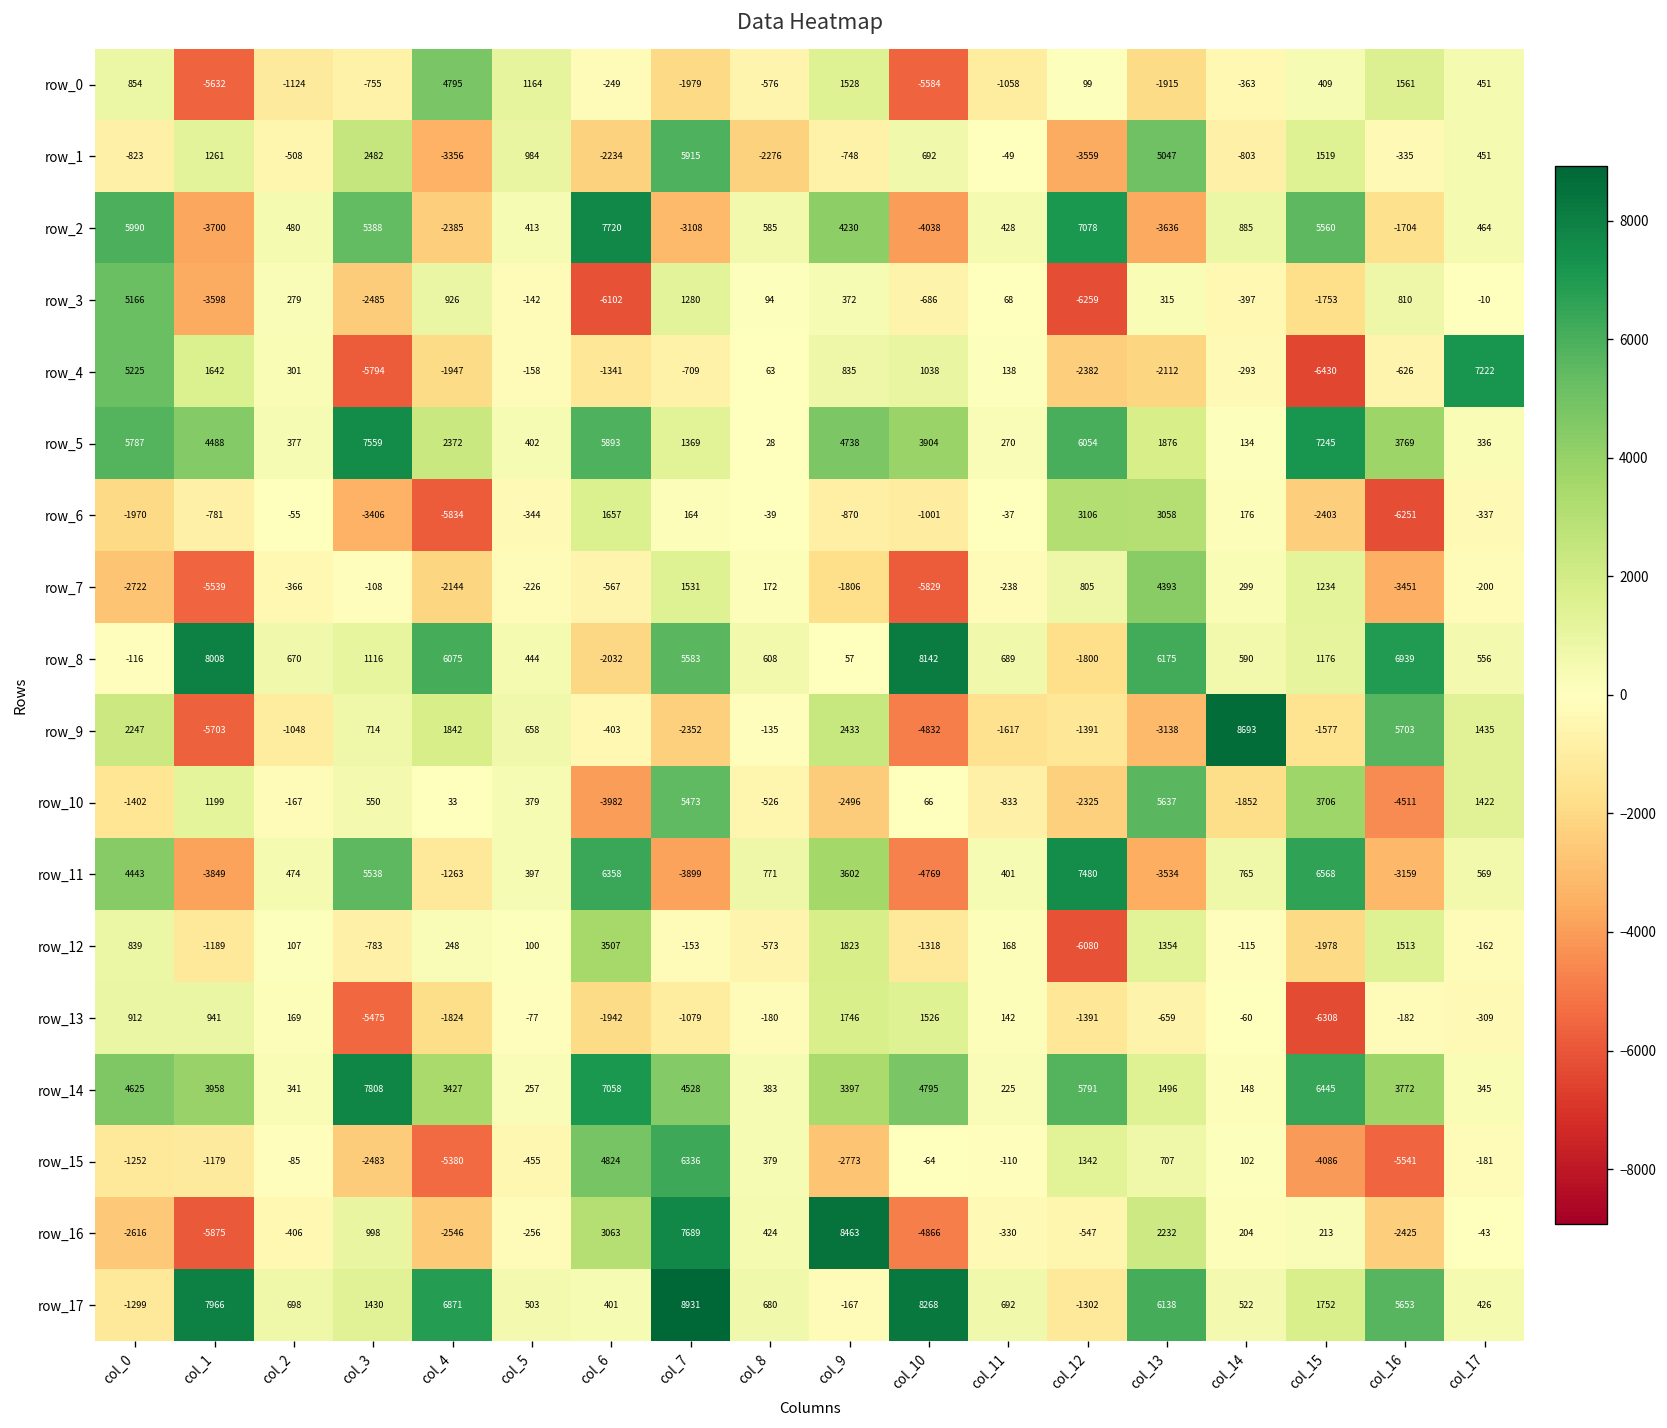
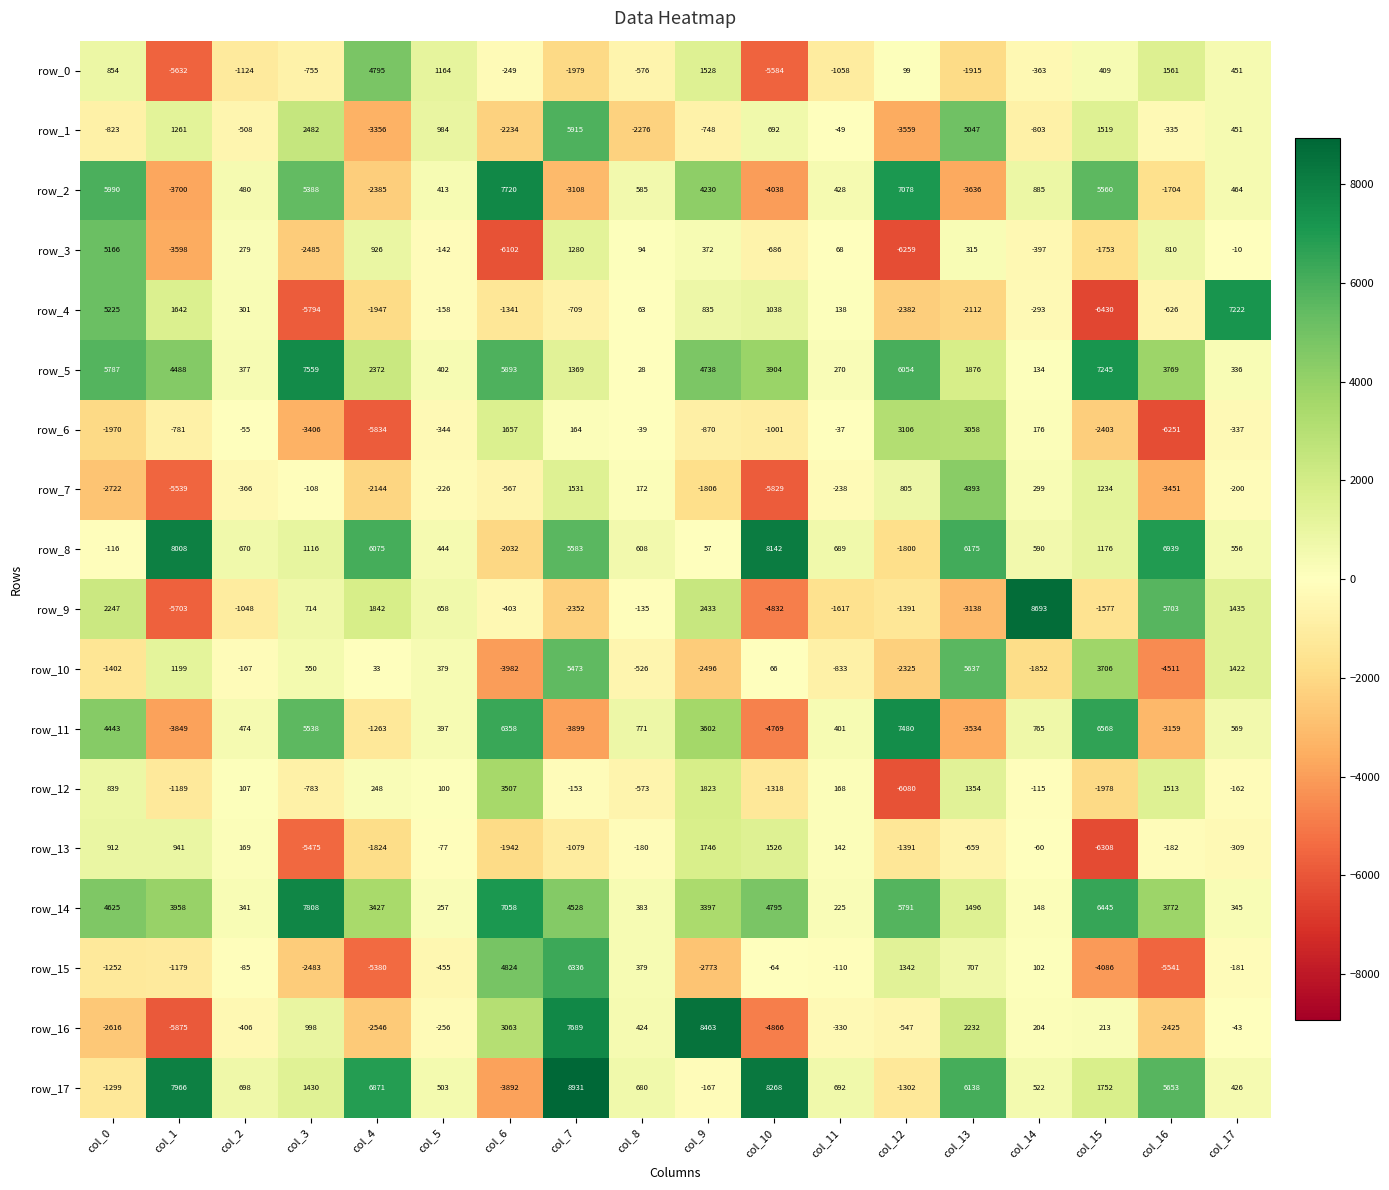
row_17, col_6: 401 -> -3892
